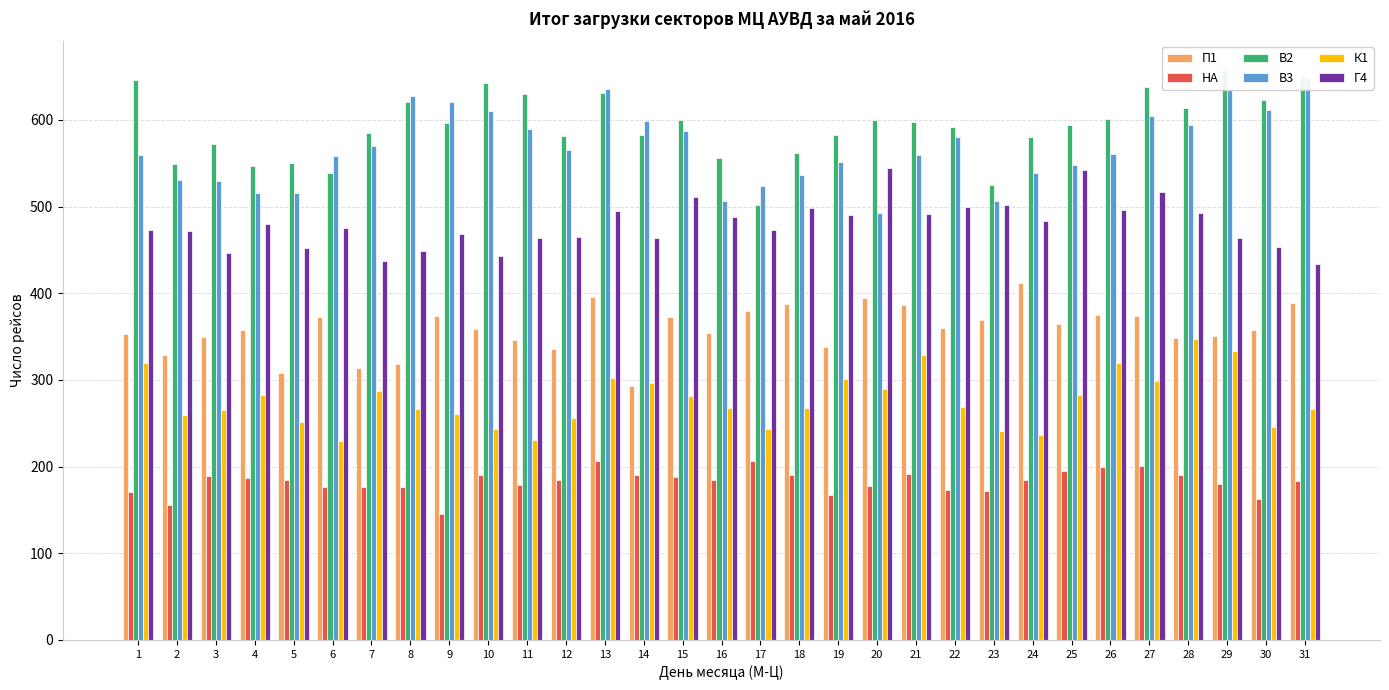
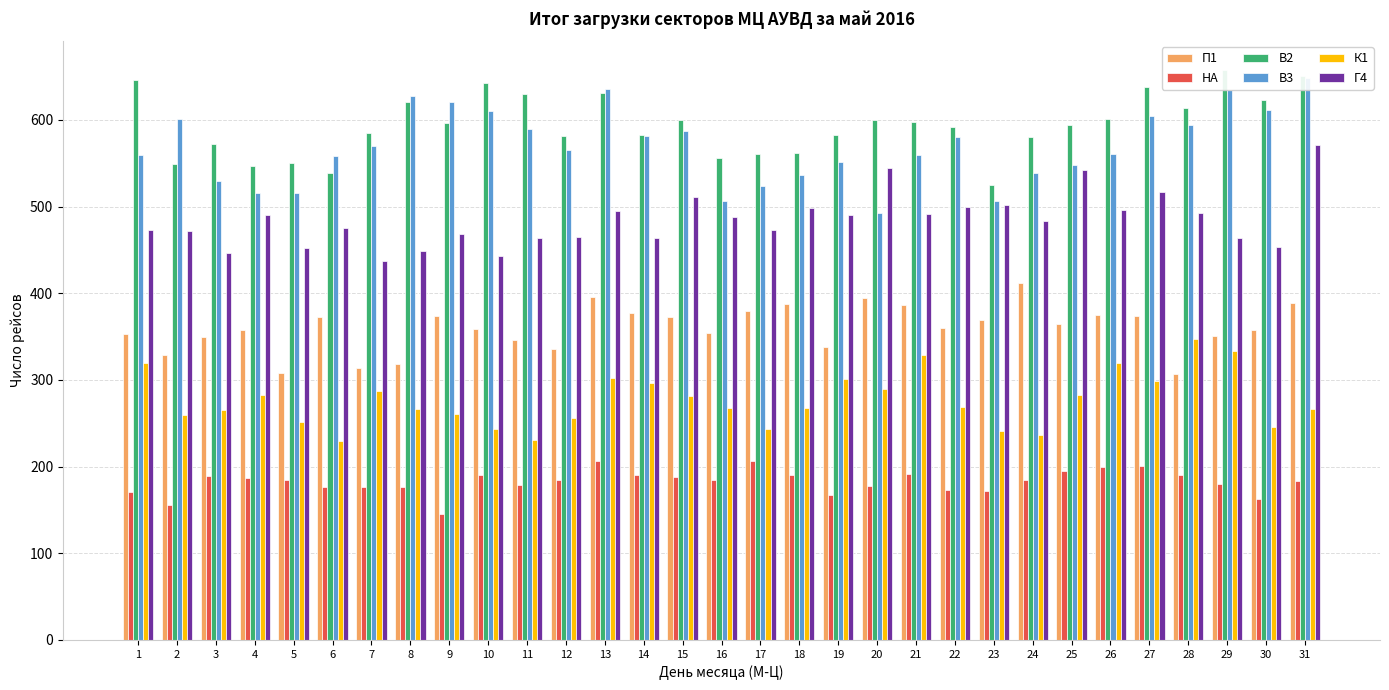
В3, 2: 530 -> 600
Г4, 4: 480 -> 490
П1, 14: 290 -> 380
В3, 14: 600 -> 580
В2, 17: 500 -> 560
П1, 28: 350 -> 310
Г4, 31: 430 -> 570
